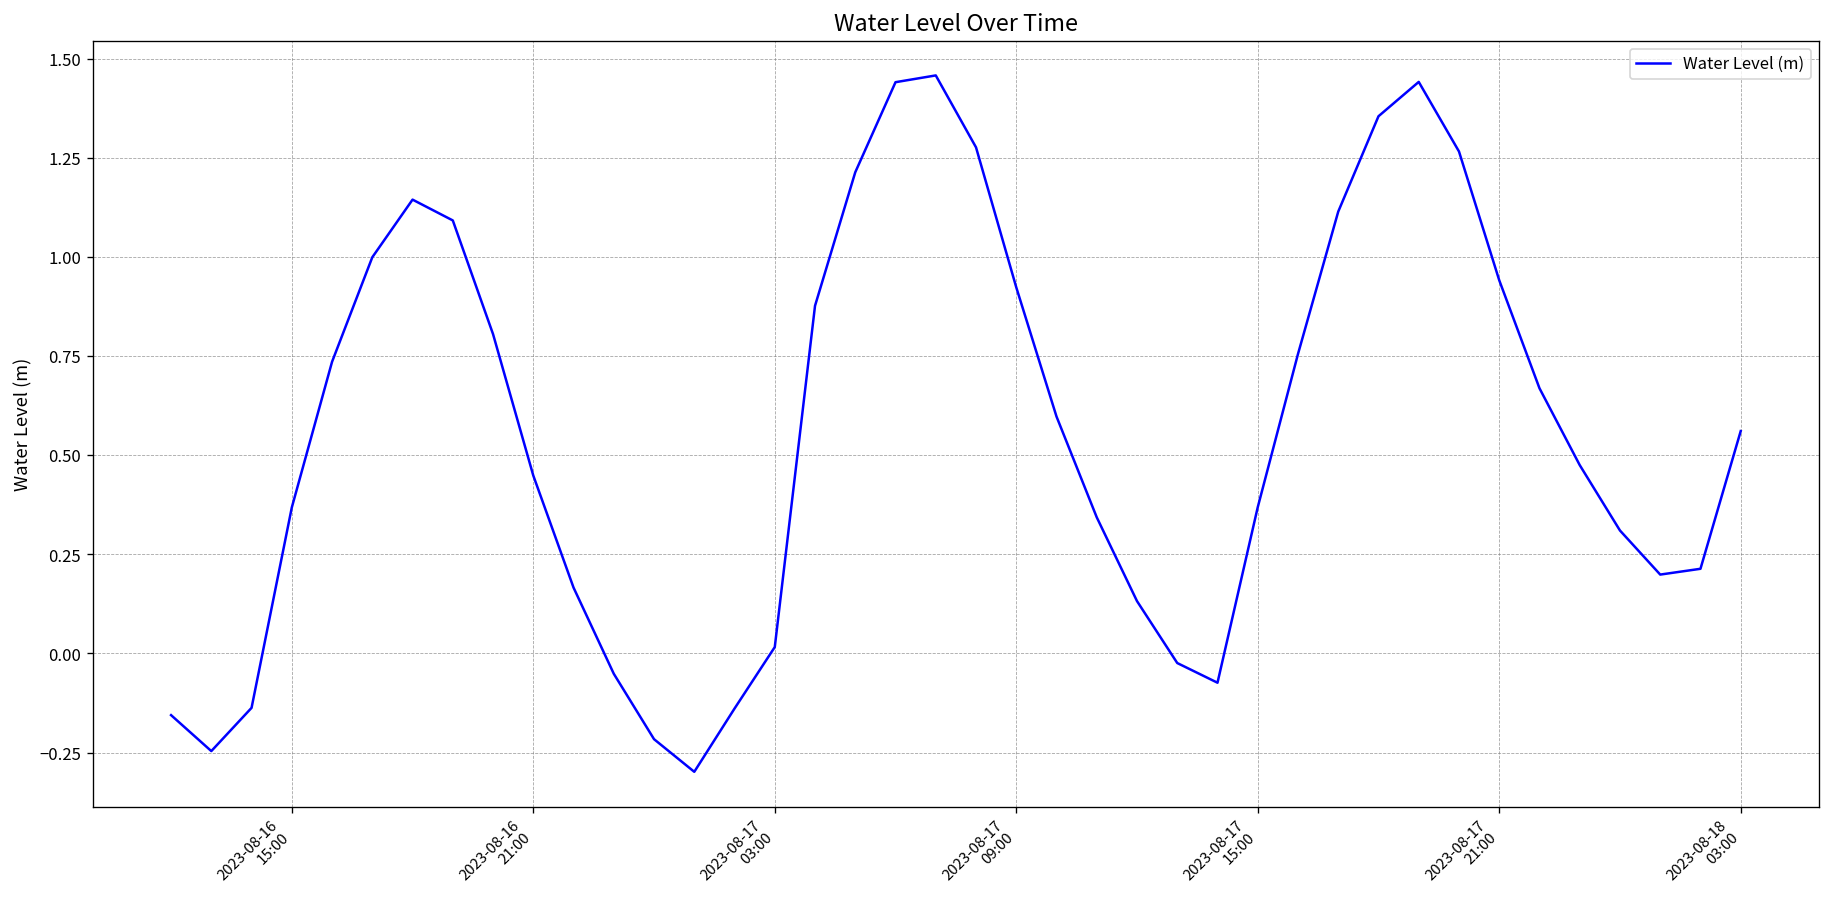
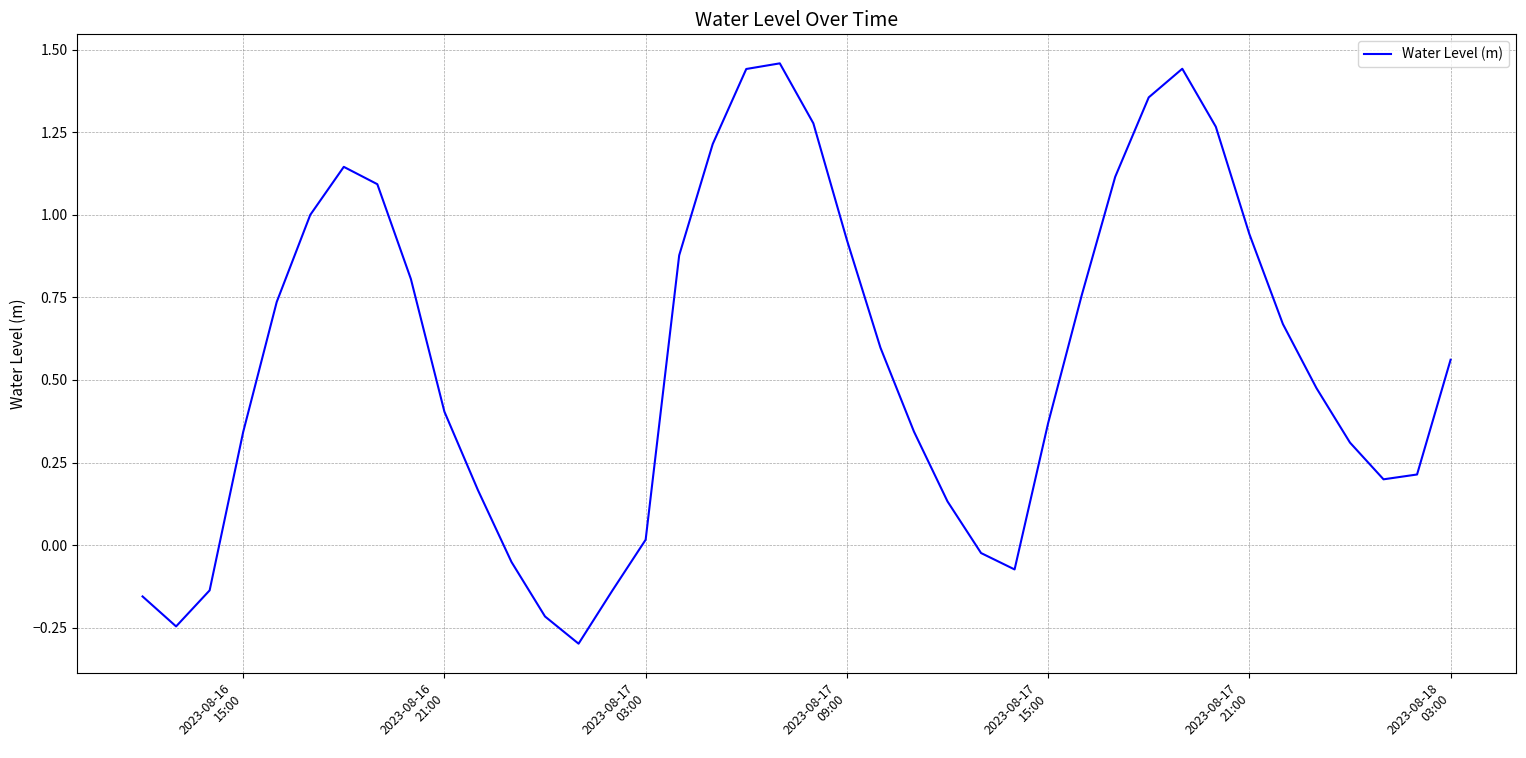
2023-08-16 15:00: 0.37 -> 0.34
2023-08-16 21:00: 0.45 -> 0.40
